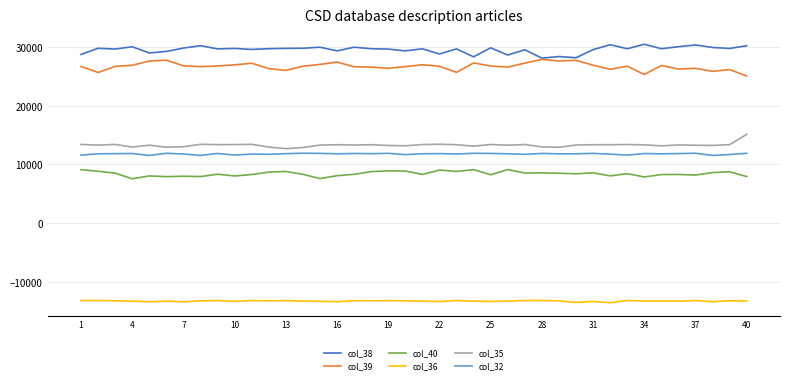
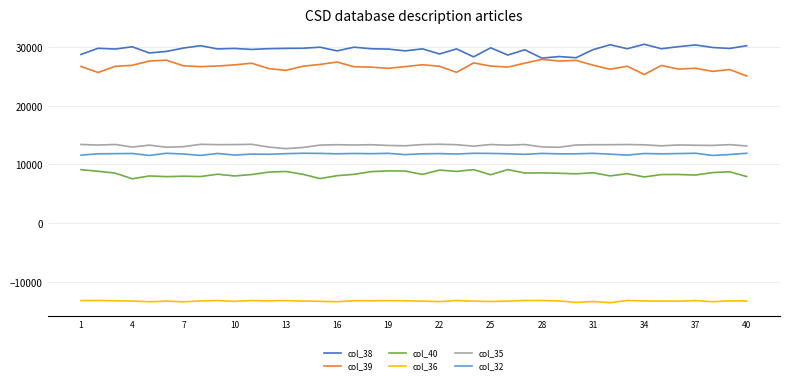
col_35, 40: 15000 -> 13000
